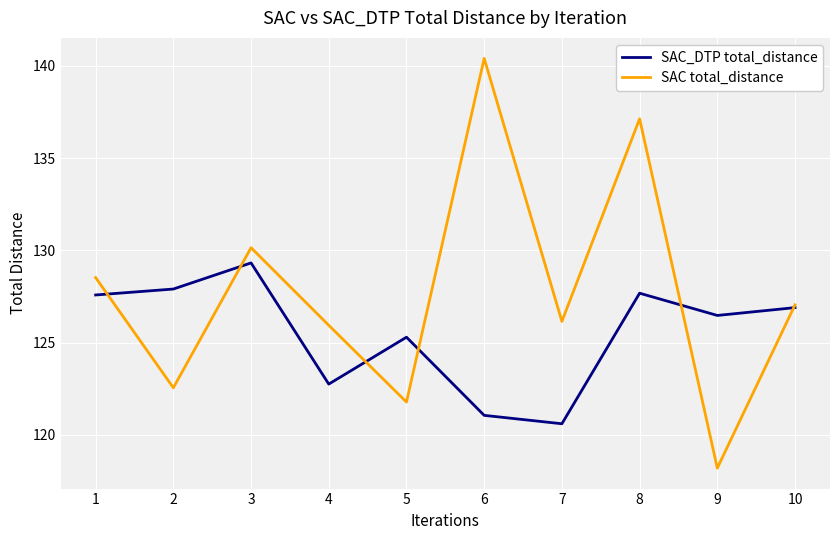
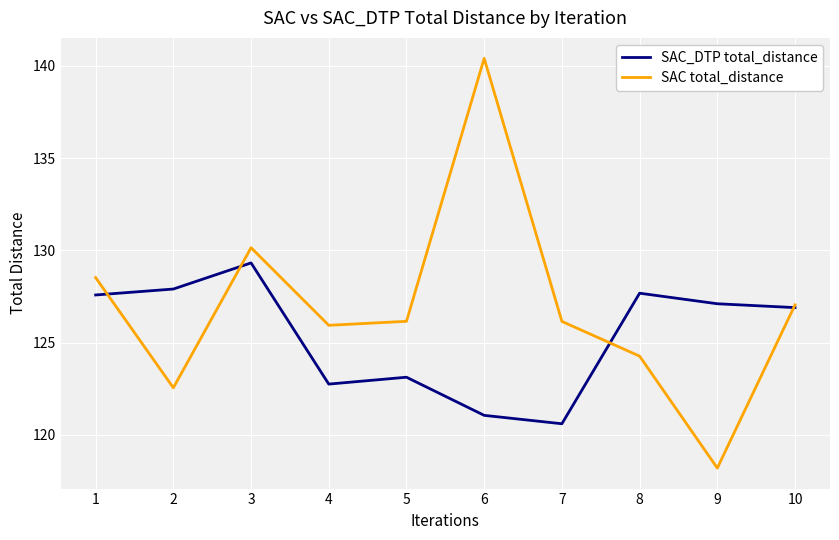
SAC_DTP total_distance, 5: 125.3 -> 123.1
SAC total_distance, 5: 121.8 -> 126.2
SAC total_distance, 8: 137.1 -> 124.3
SAC_DTP total_distance, 9: 126.5 -> 127.1
